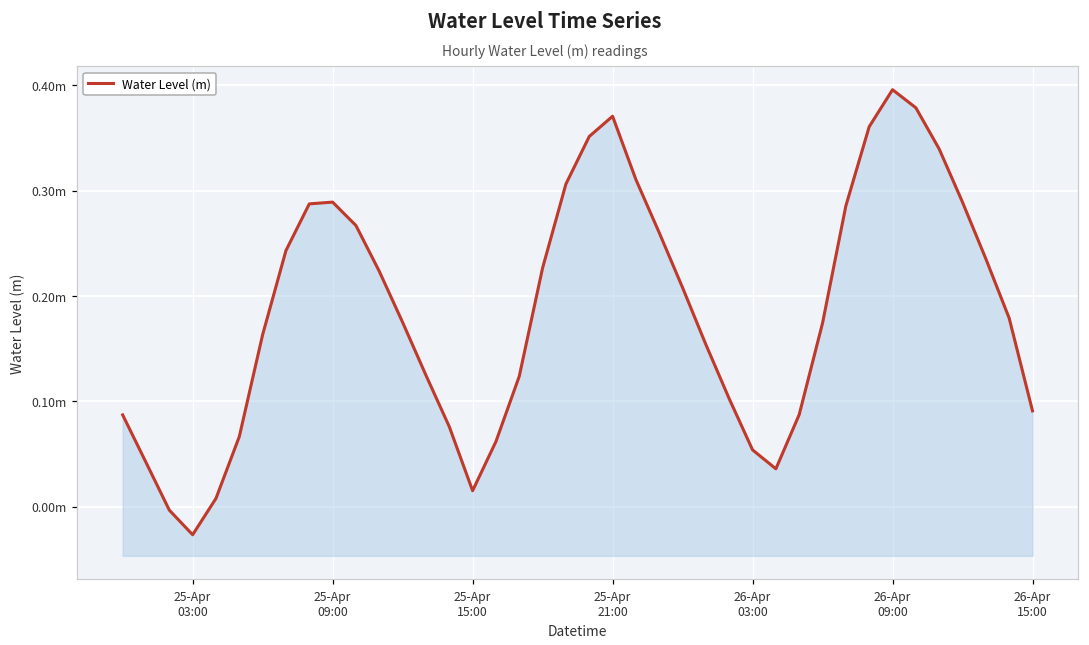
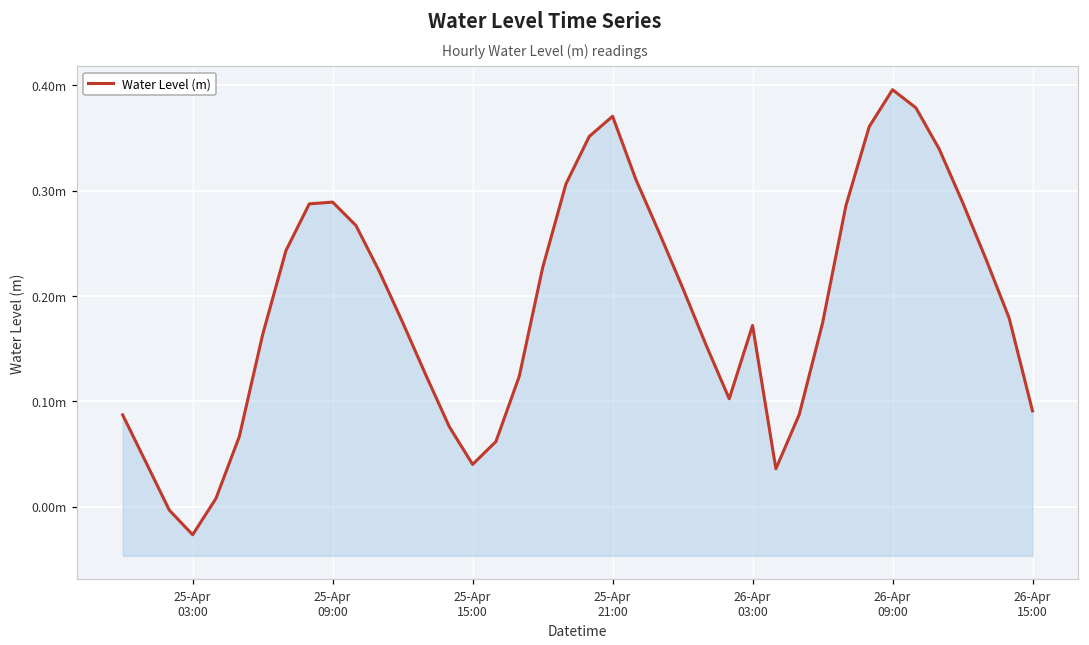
25-Apr 15:00: 0.02m -> 0.04m
26-Apr 03:00: 0.05m -> 0.17m
